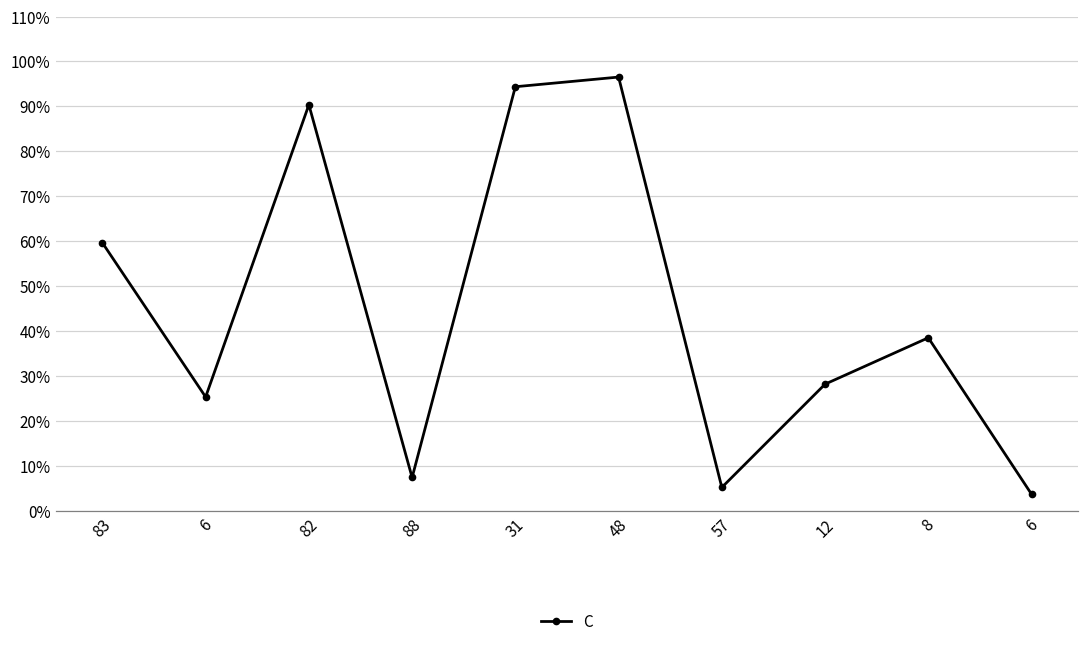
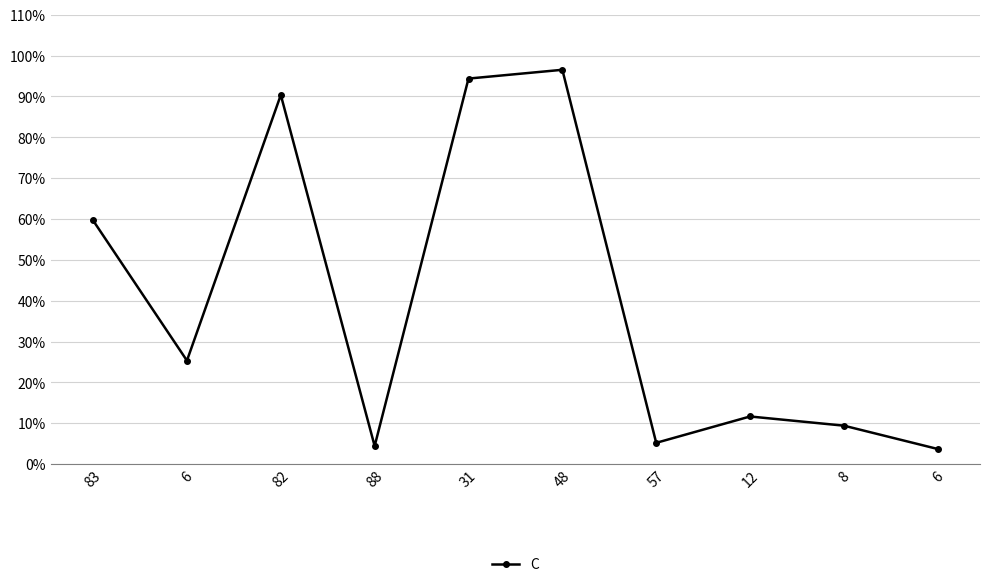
88: 7% -> 4%
12: 28% -> 12%
8: 39% -> 9%
